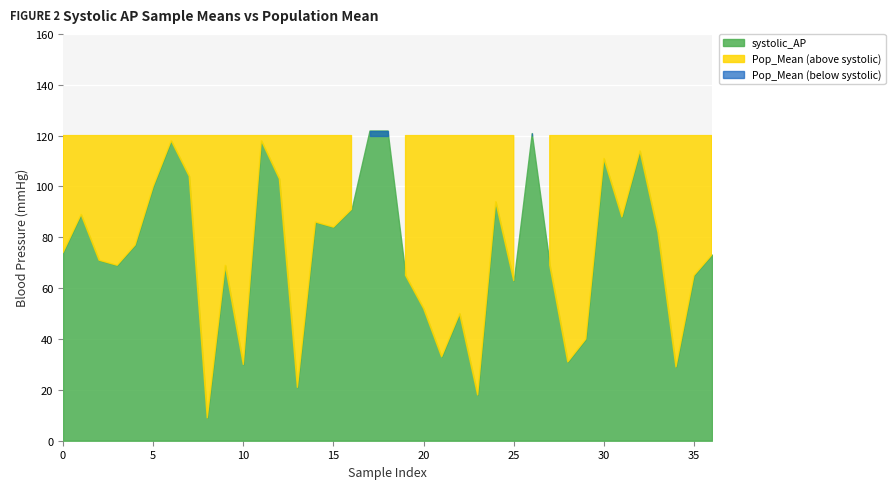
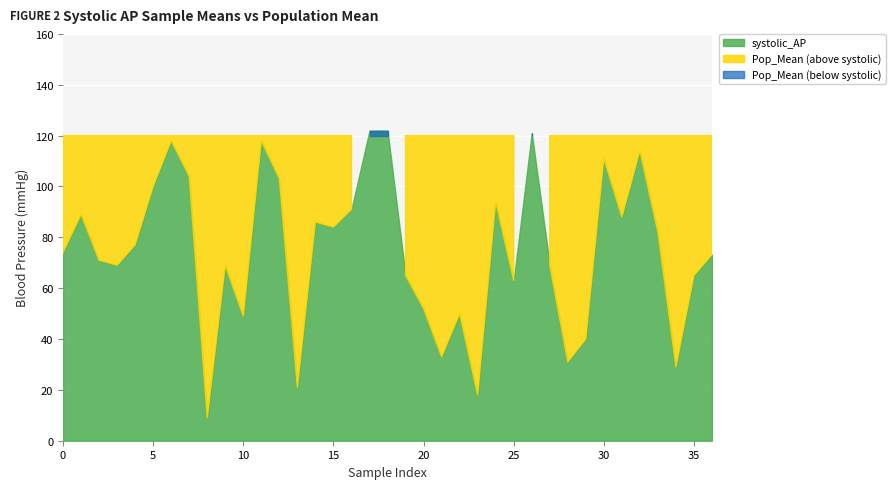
10: 30 -> 49
